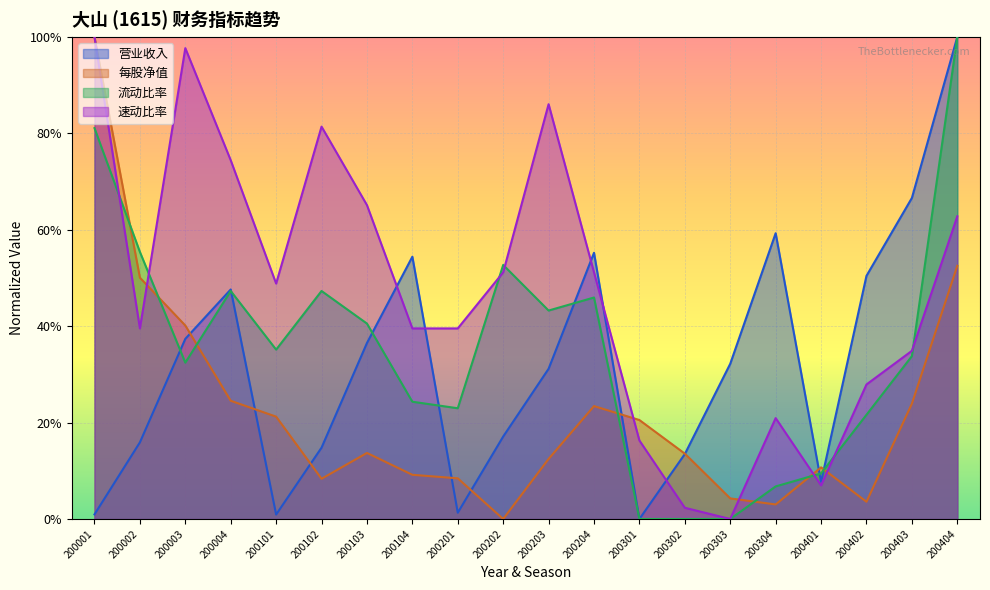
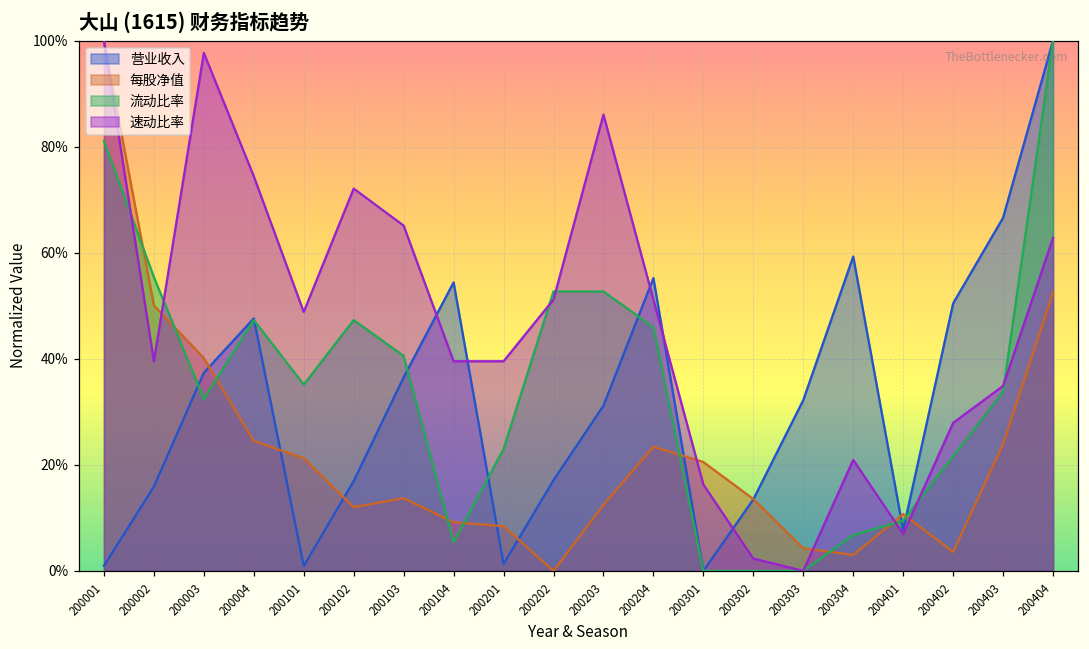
营业收入, 200102: 15% -> 17%
每股净值, 200102: 8% -> 12%
速动比率, 200102: 81% -> 72%
流动比率, 200104: 24% -> 5%
流动比率, 200203: 43% -> 53%
